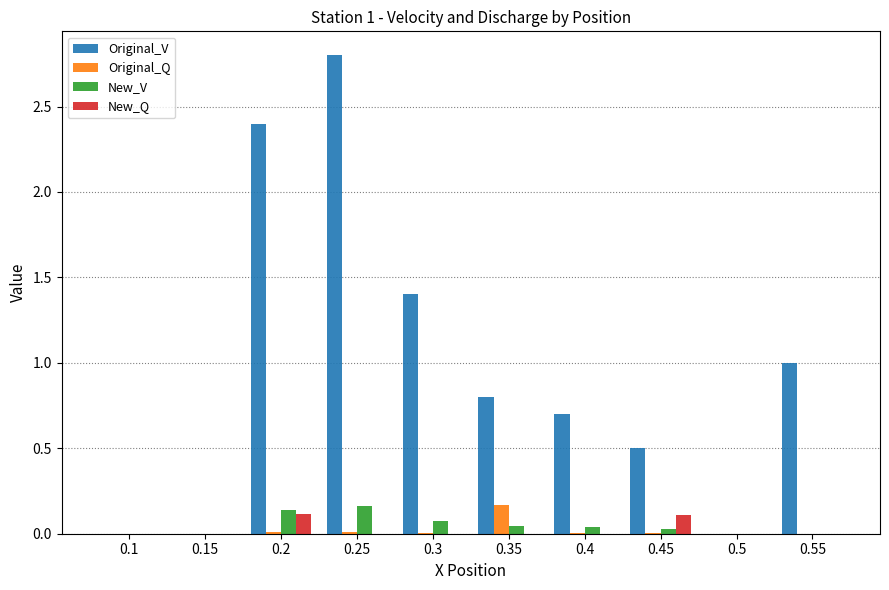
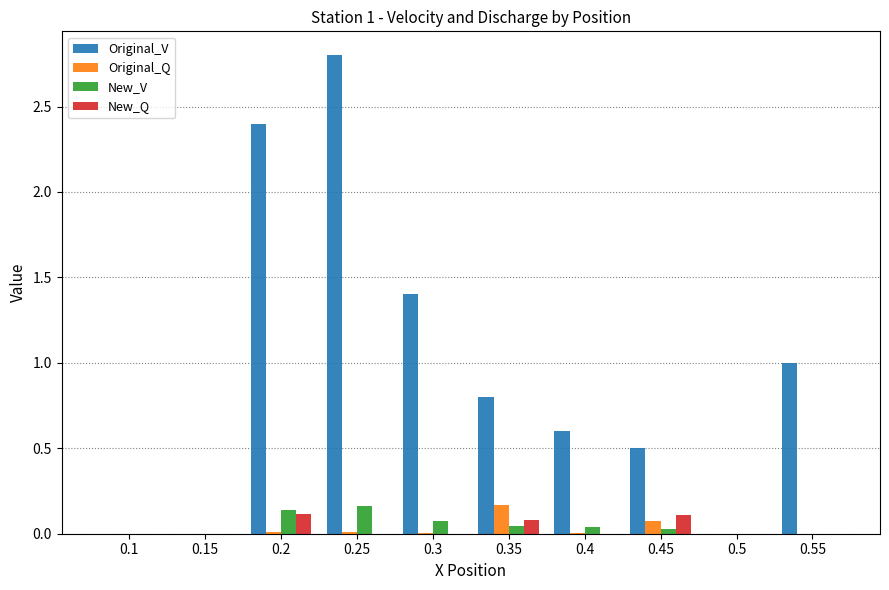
New_Q, 0.35: 0.00 -> 0.08
Original_V, 0.4: 0.7 -> 0.6
Original_Q, 0.45: 0.00 -> 0.08
